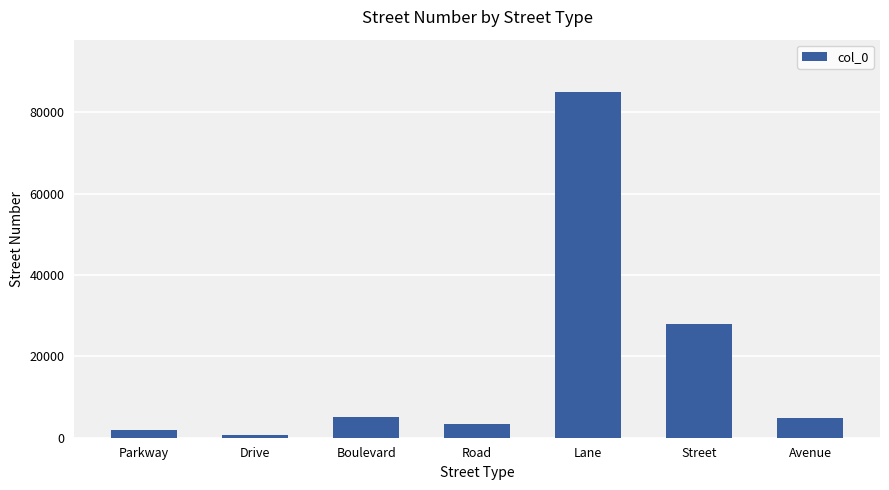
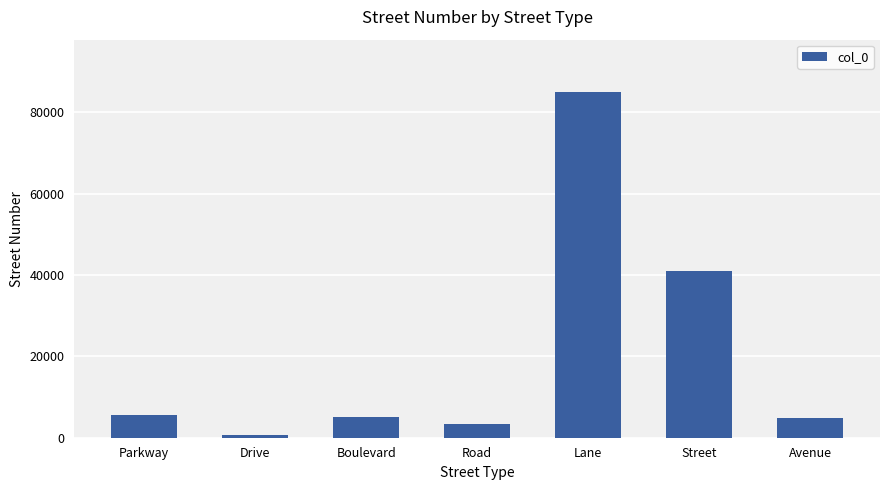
Parkway: 2000 -> 6000
Street: 28000 -> 41000
